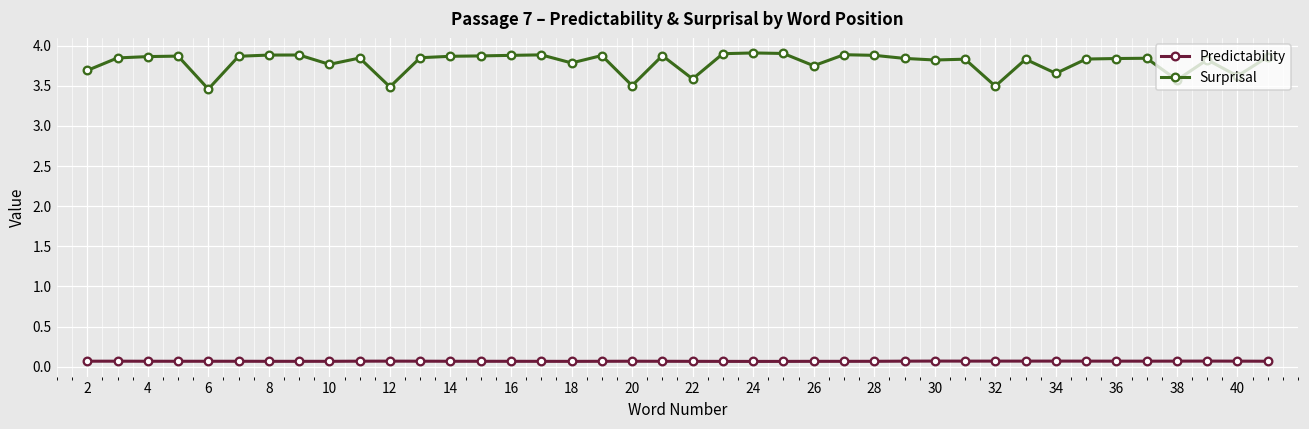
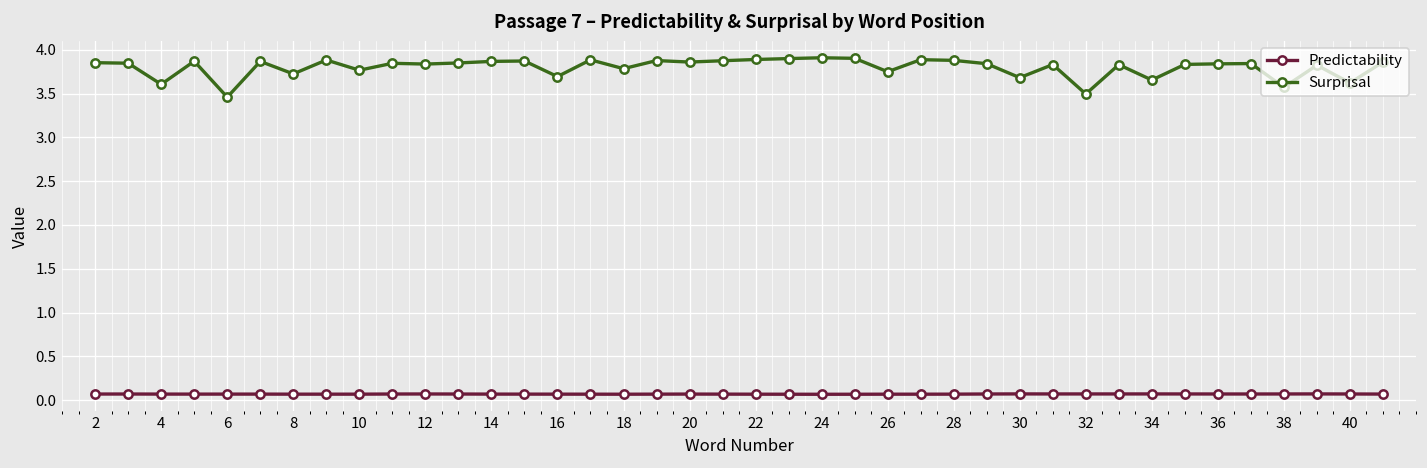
Surprisal, 2: 3.7 -> 3.9
Surprisal, 4: 3.9 -> 3.6
Surprisal, 8: 3.9 -> 3.7
Surprisal, 12: 3.5 -> 3.8
Surprisal, 16: 3.9 -> 3.7
Surprisal, 20: 3.5 -> 3.9
Surprisal, 22: 3.6 -> 3.9
Surprisal, 30: 3.8 -> 3.7
